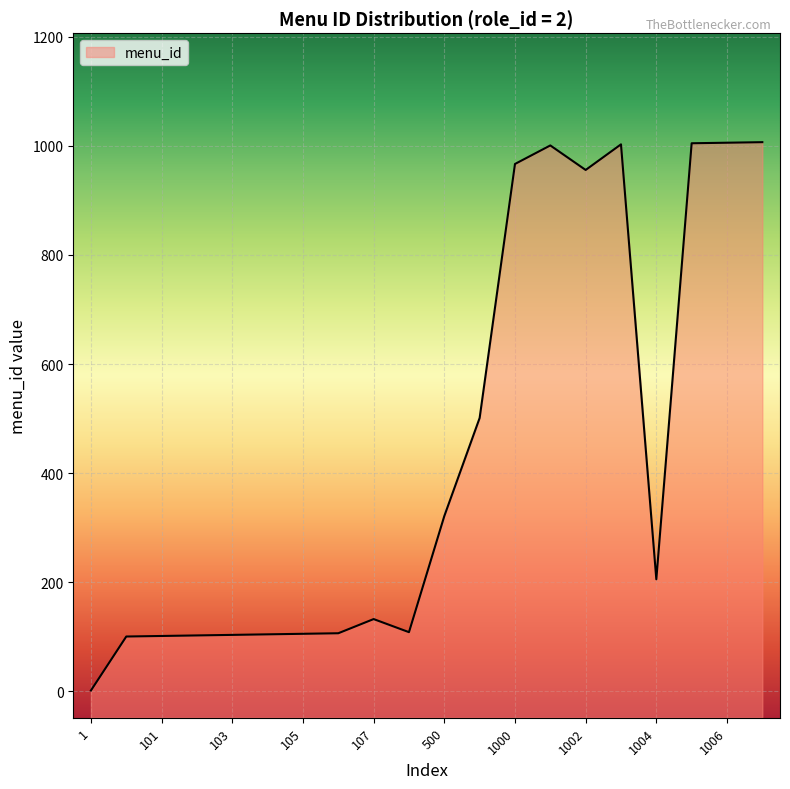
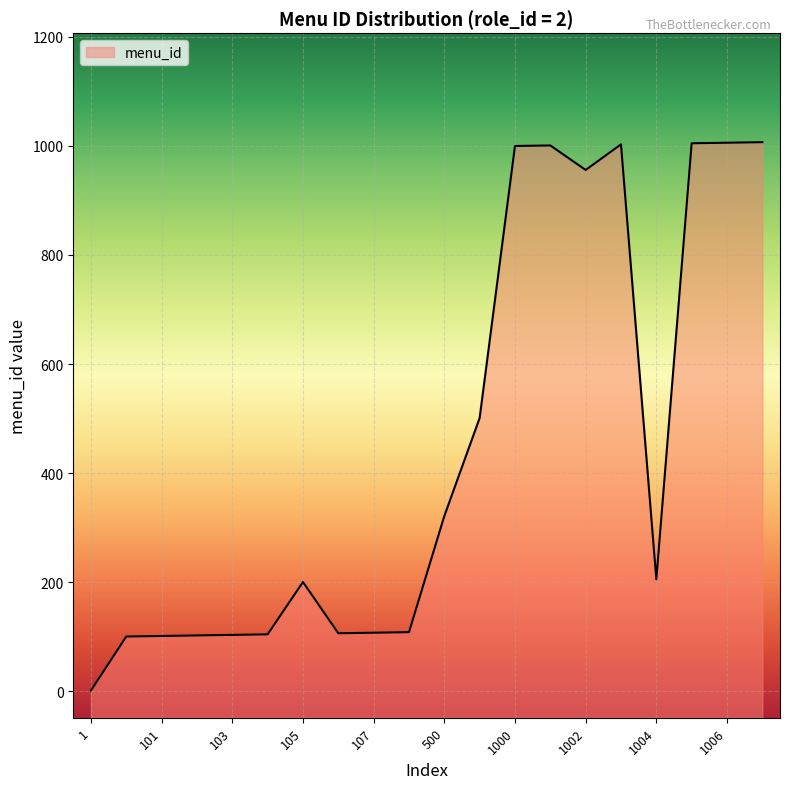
105: 110 -> 200
107: 130 -> 110
1000: 970 -> 1000
